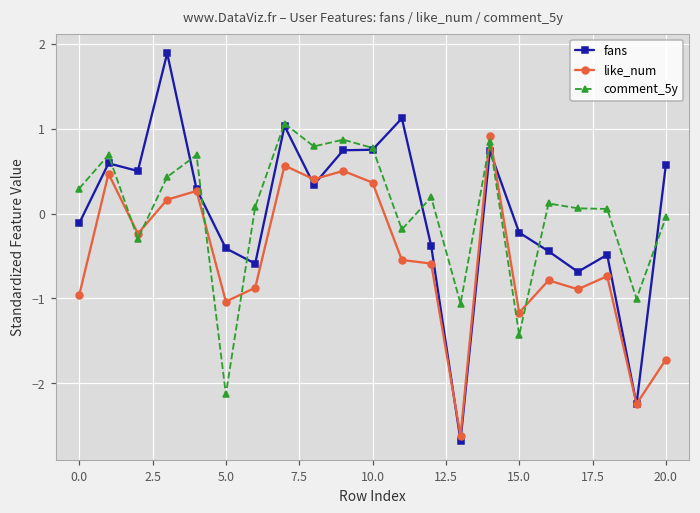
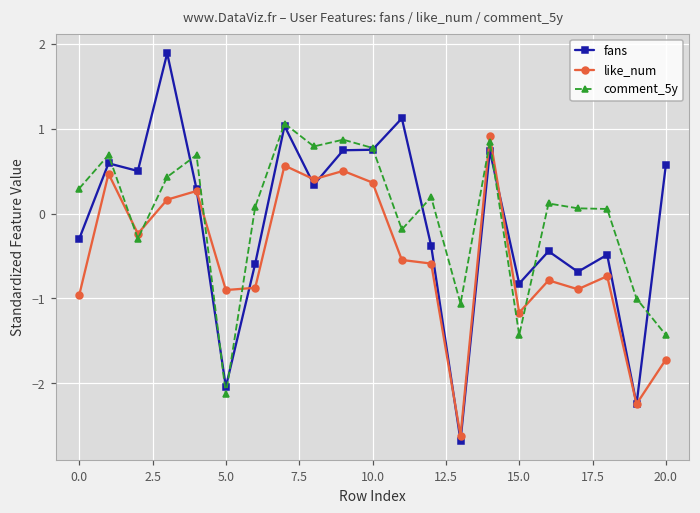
fans, 0.0: -0.1 -> -0.3
fans, 5.0: -0.4 -> -2.0
like_num, 5.0: -1.0 -> -0.9
fans, 15.0: -0.2 -> -0.8
comment_5y, 20.0: 0.0 -> -1.4
